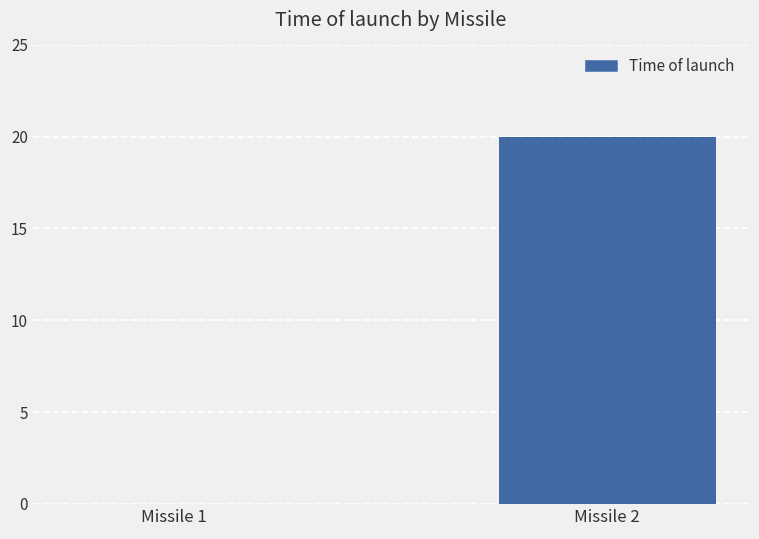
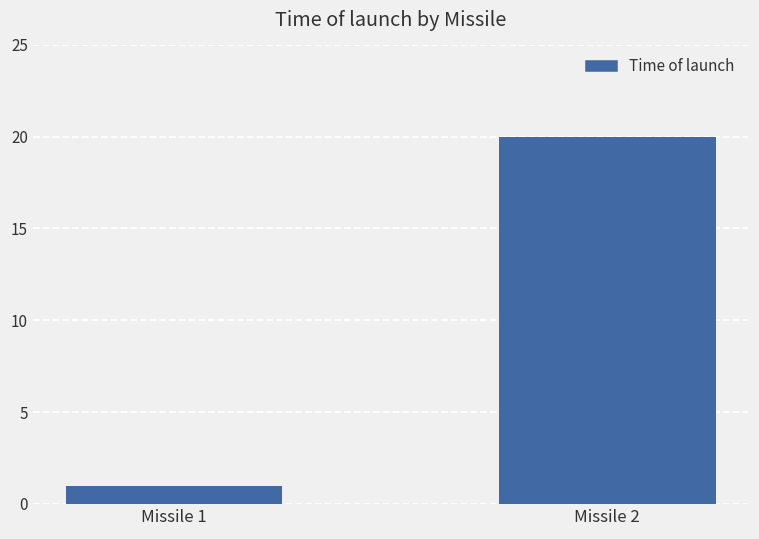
Missile 1: 0 -> 1
